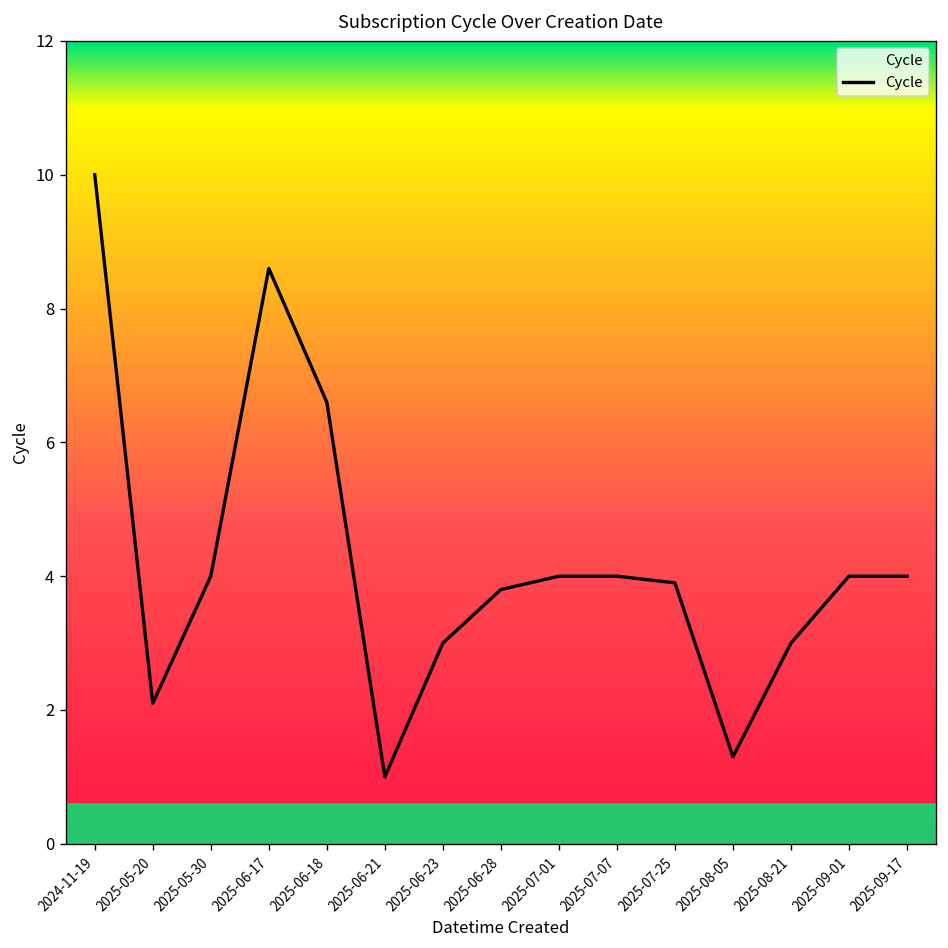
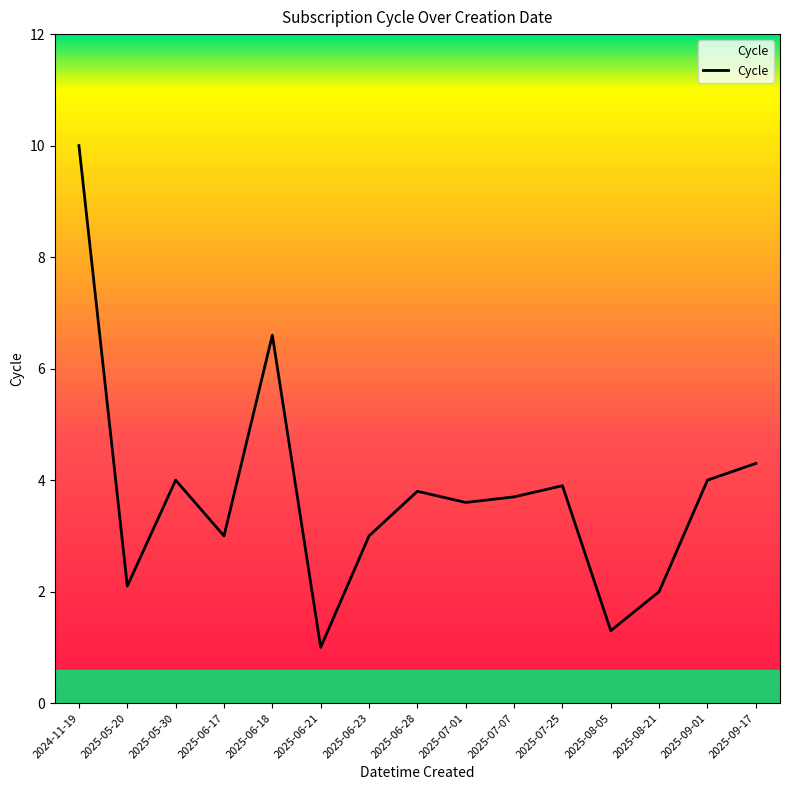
2025-06-17: 8.6 -> 3.0
2025-07-01: 4.0 -> 3.6
2025-07-07: 4.0 -> 3.7
2025-08-21: 3 -> 2
2025-09-17: 4.0 -> 4.3
